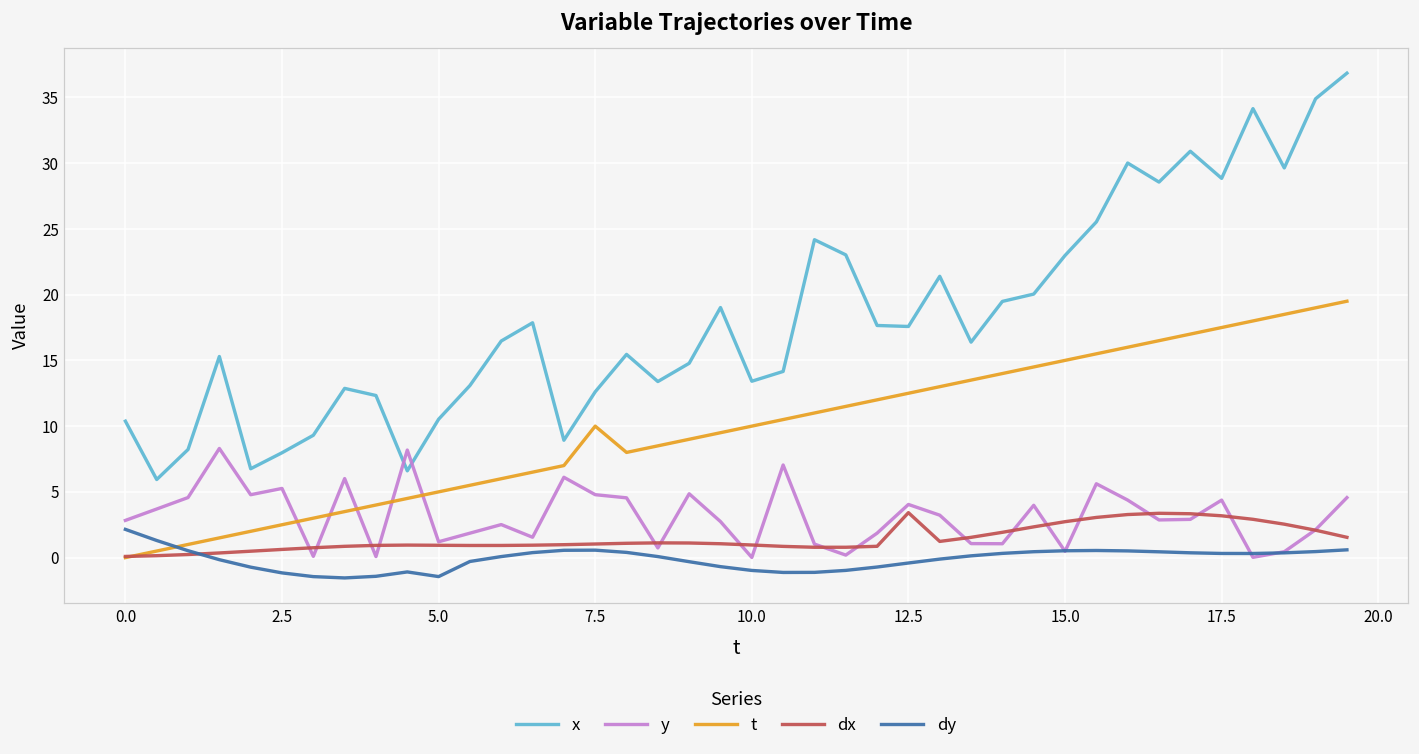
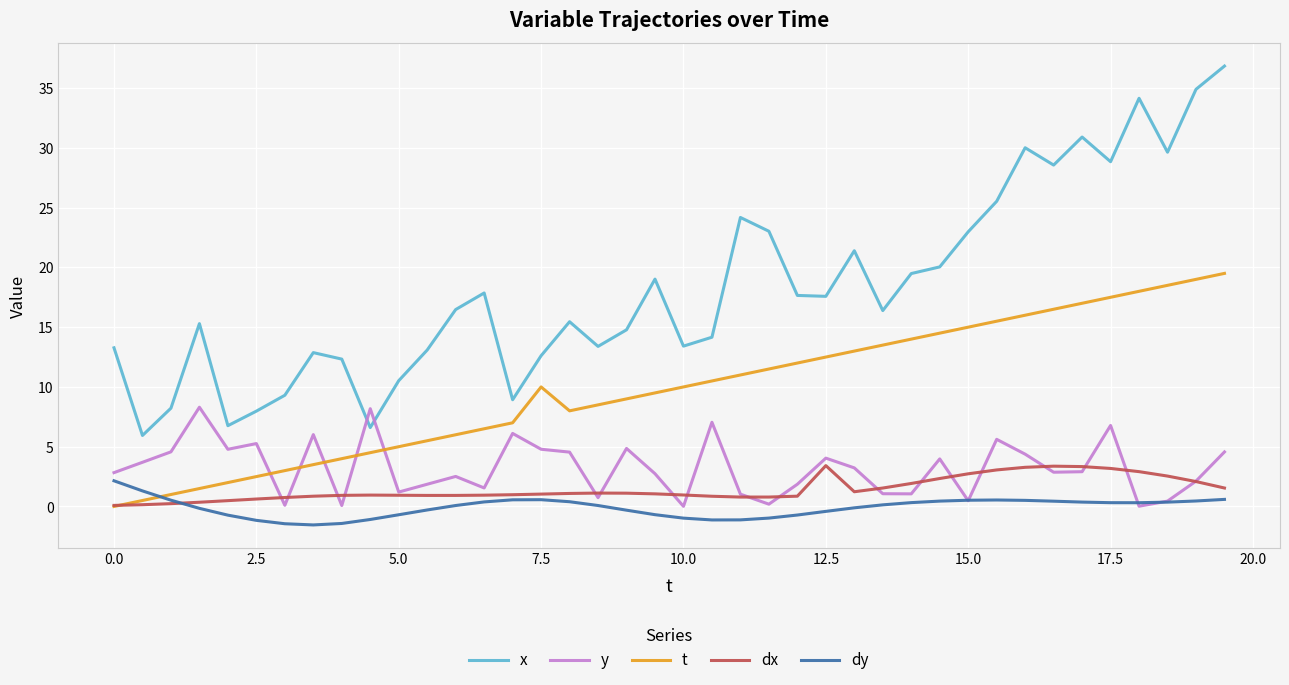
x, 0.0: 10.4 -> 13.3
dy, 5.0: -1.4 -> -0.7
y, 17.5: 4.4 -> 6.8
